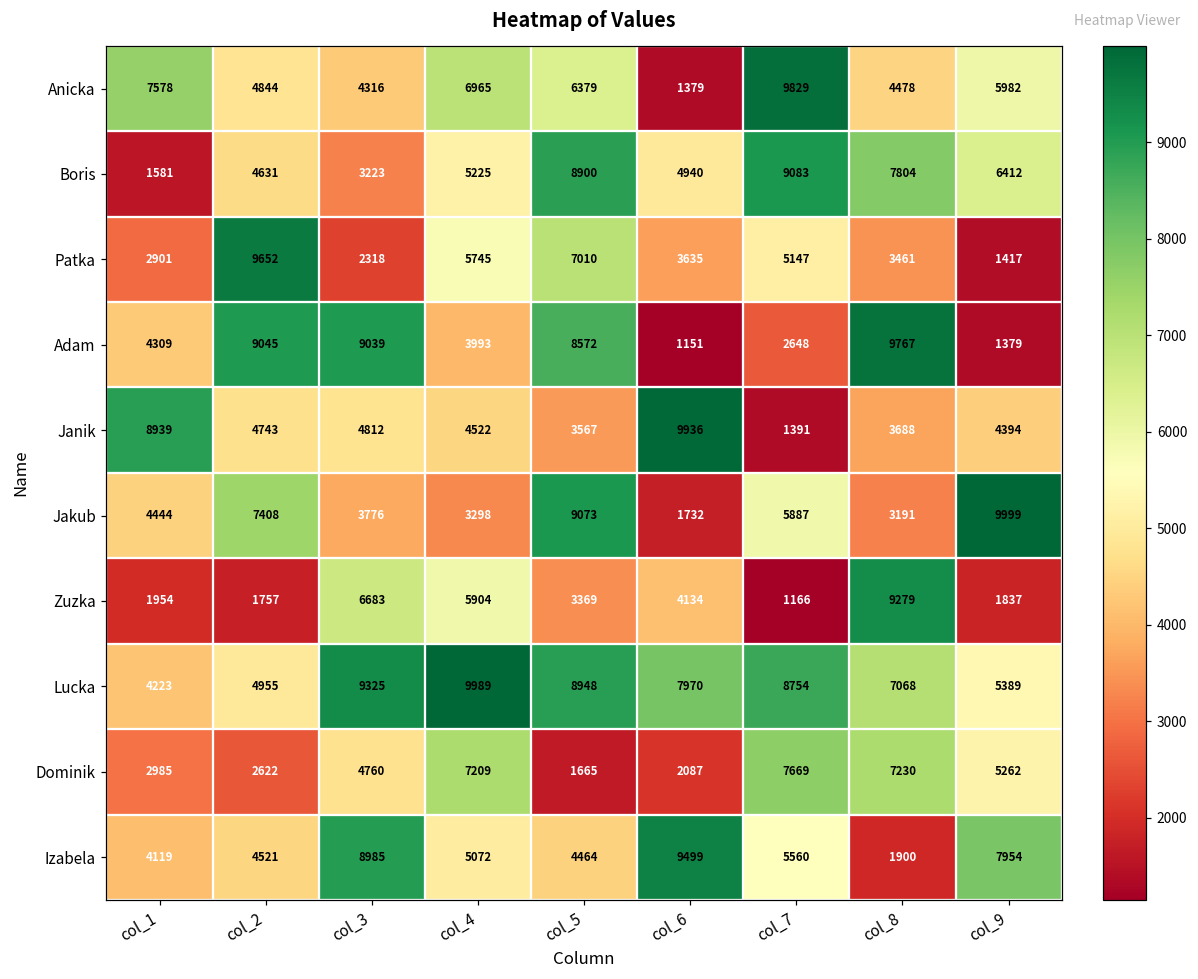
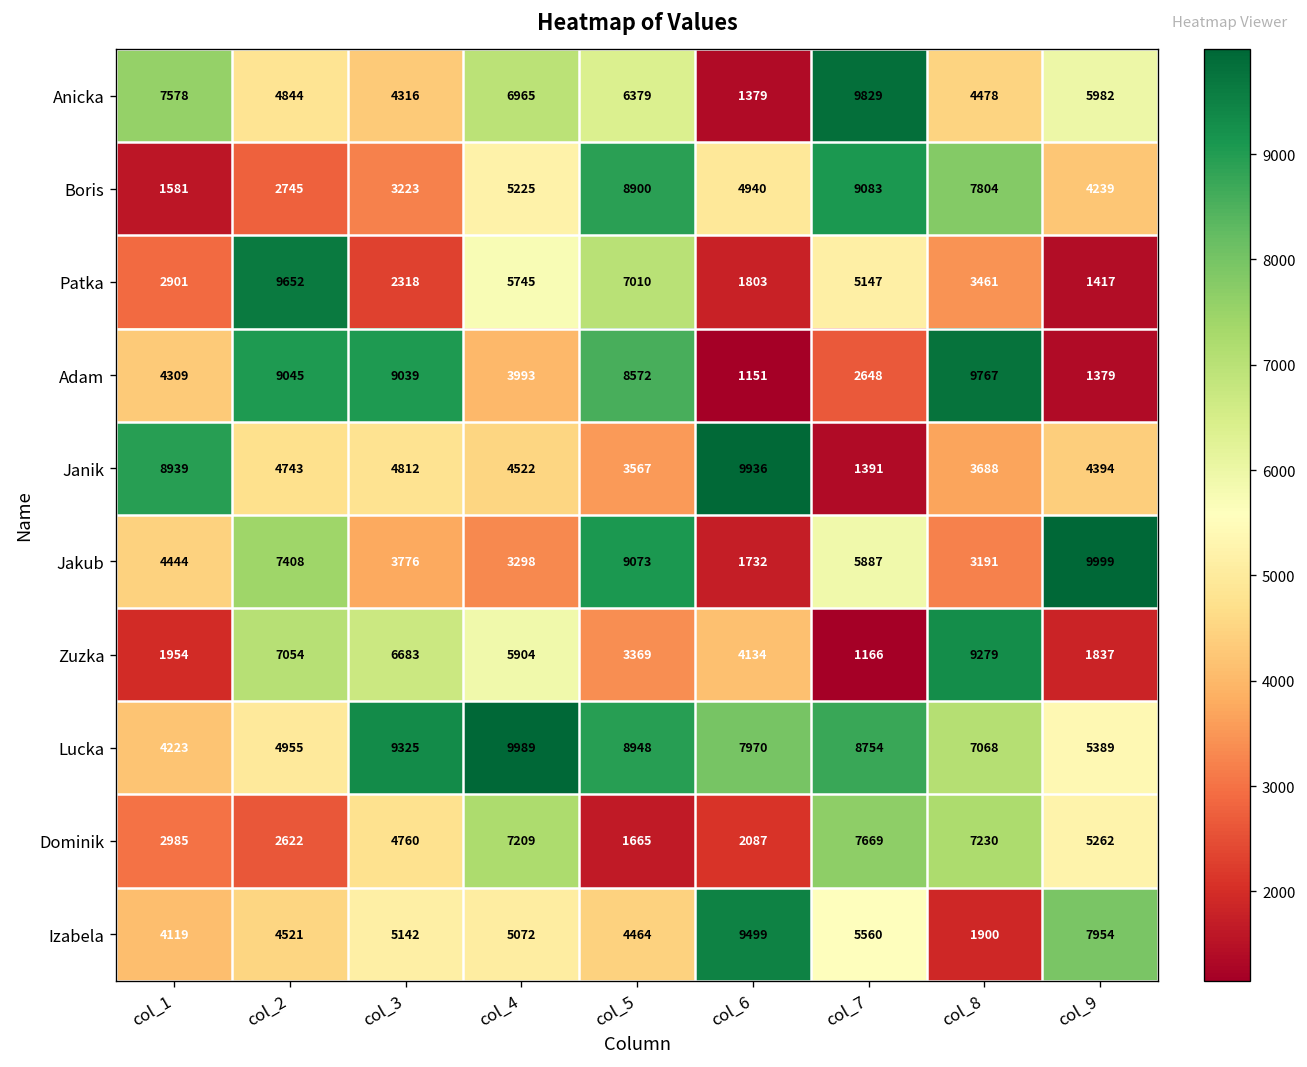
Boris, col_2: 4631 -> 2745
Boris, col_9: 6412 -> 4239
Patka, col_6: 3635 -> 1803
Zuzka, col_2: 1757 -> 7054
Izabela, col_3: 8985 -> 5142
